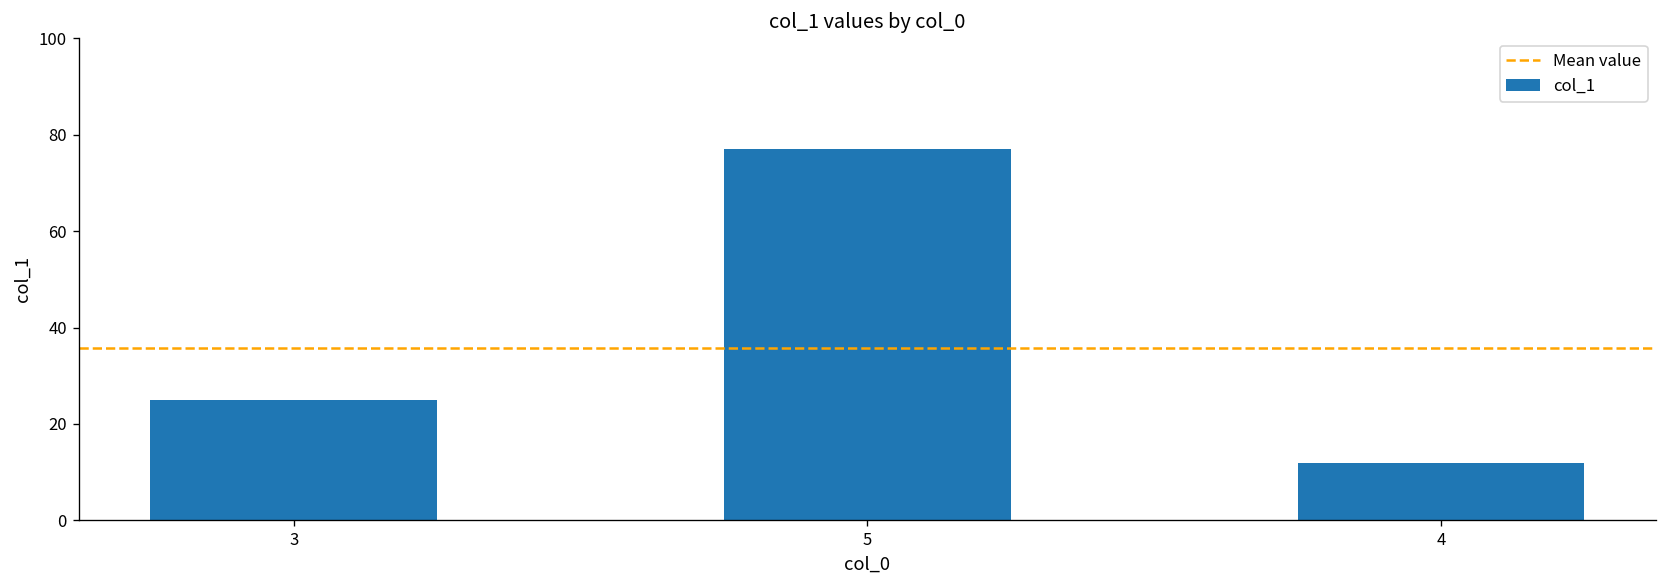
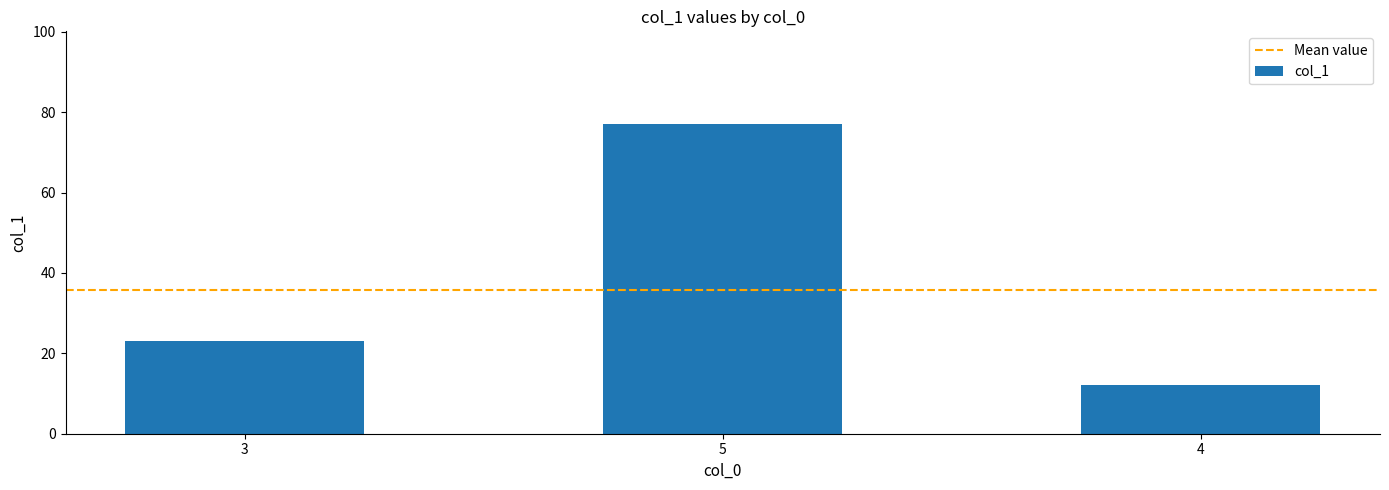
3: 25 -> 23
